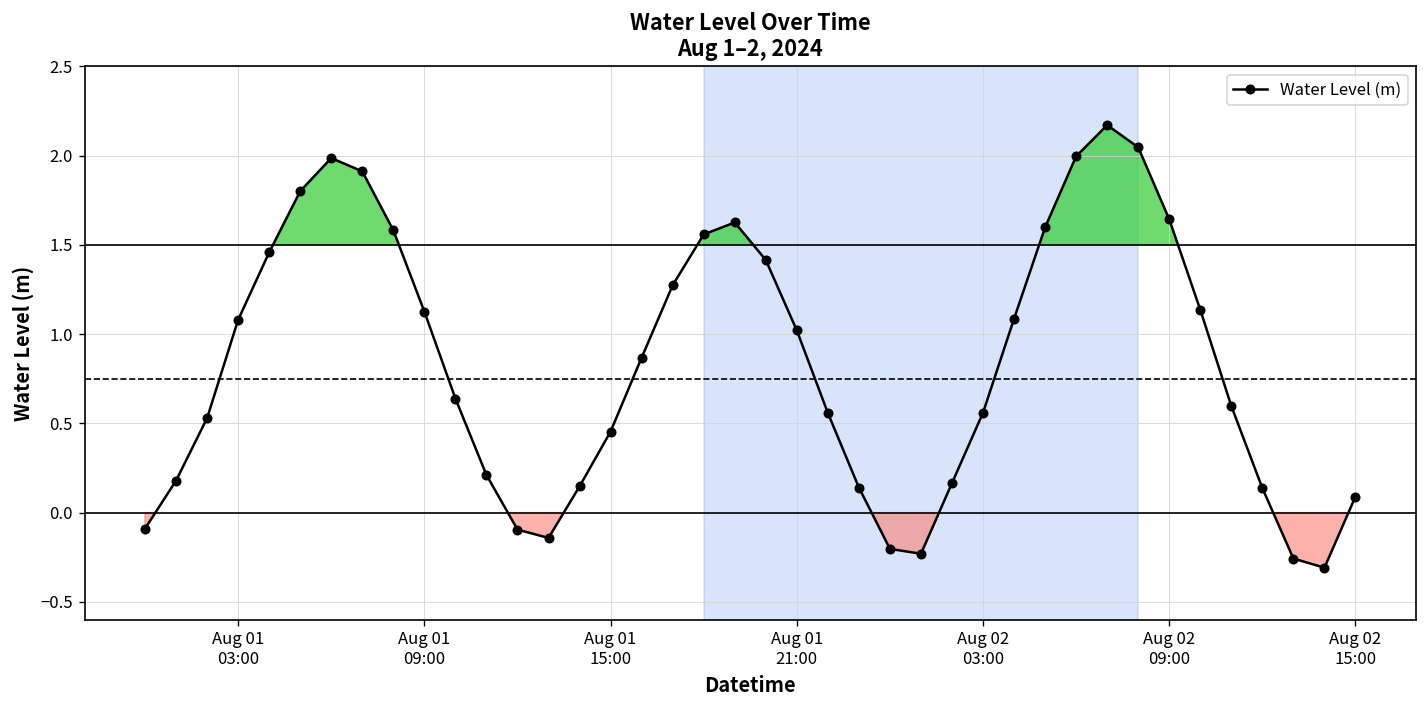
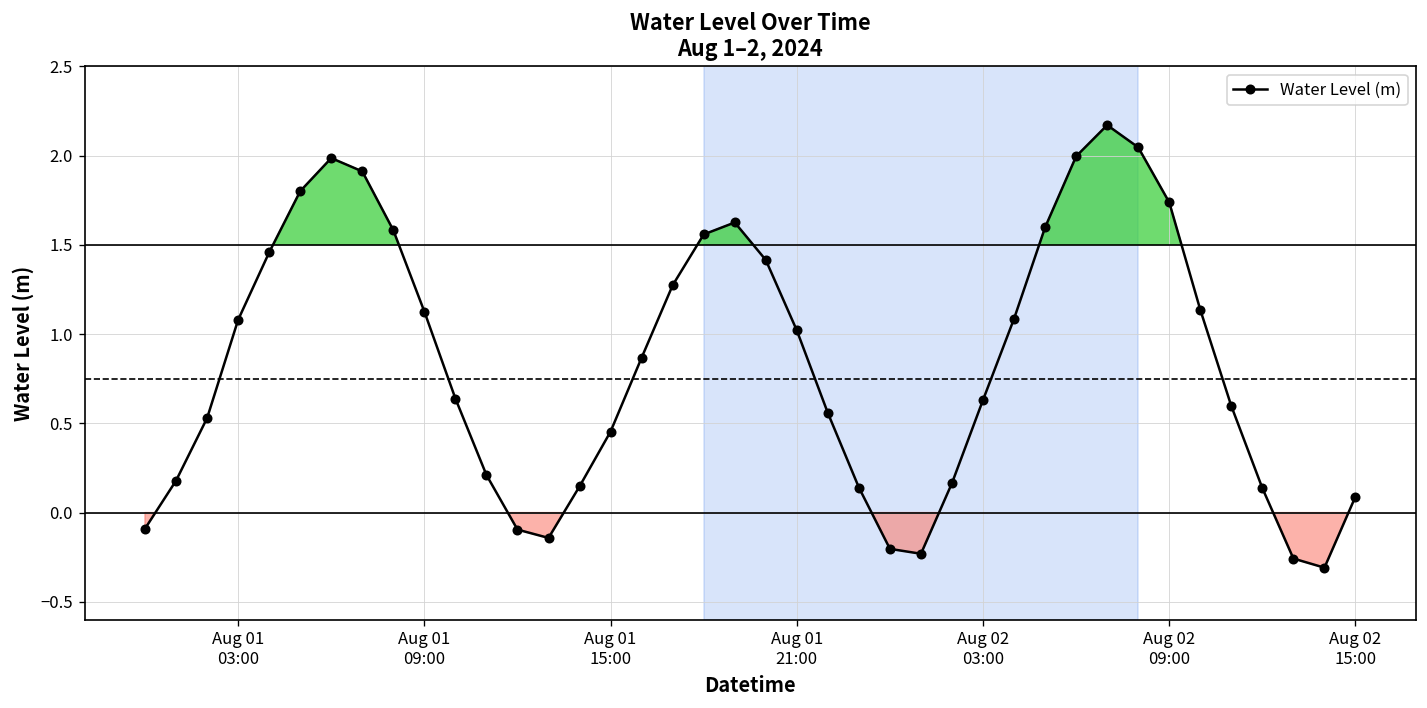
Aug 02 03:00: 0.56 -> 0.63
Aug 02 09:00: 1.64 -> 1.74
